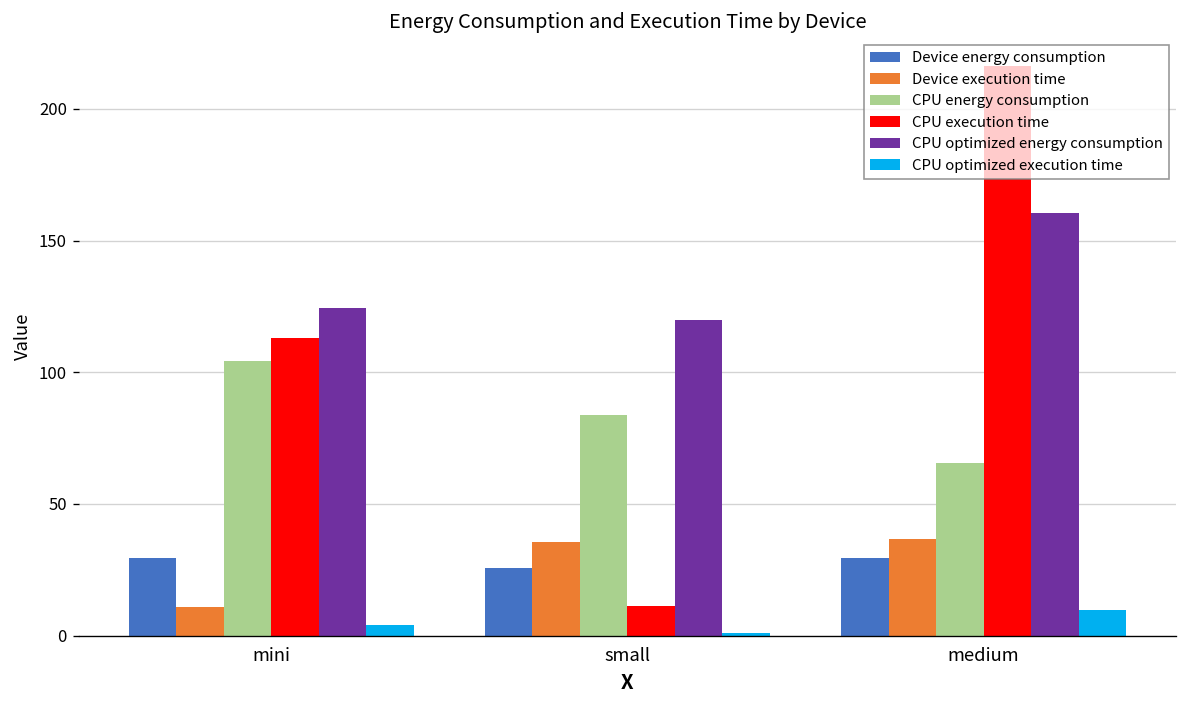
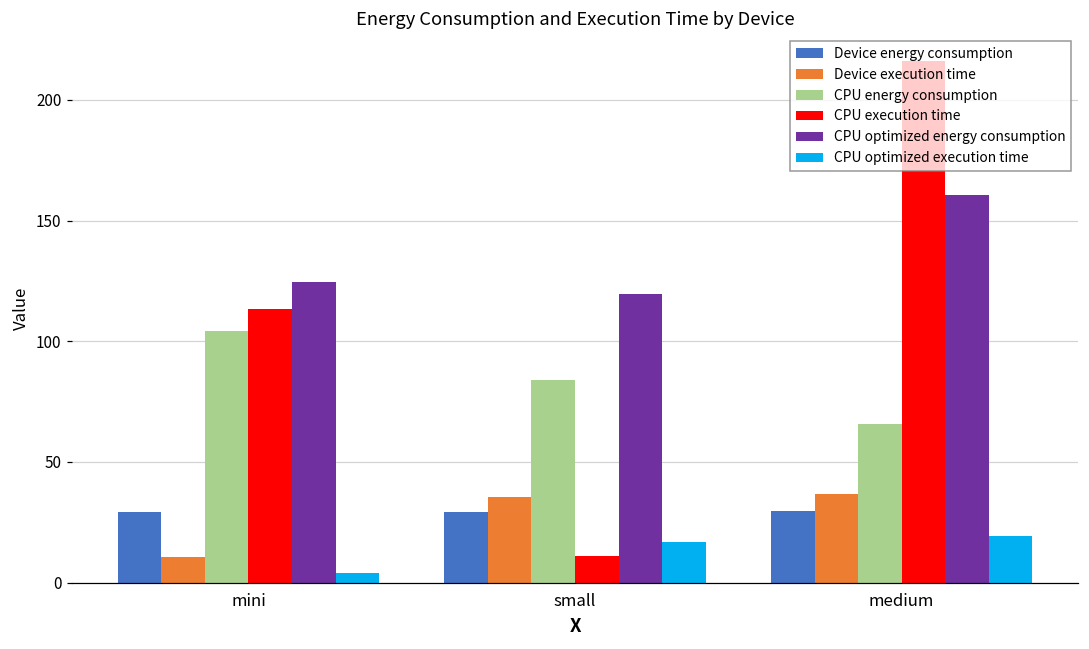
Device energy consumption, small: 26 -> 29
CPU optimized execution time, small: 1 -> 17
CPU optimized execution time, medium: 10 -> 19
